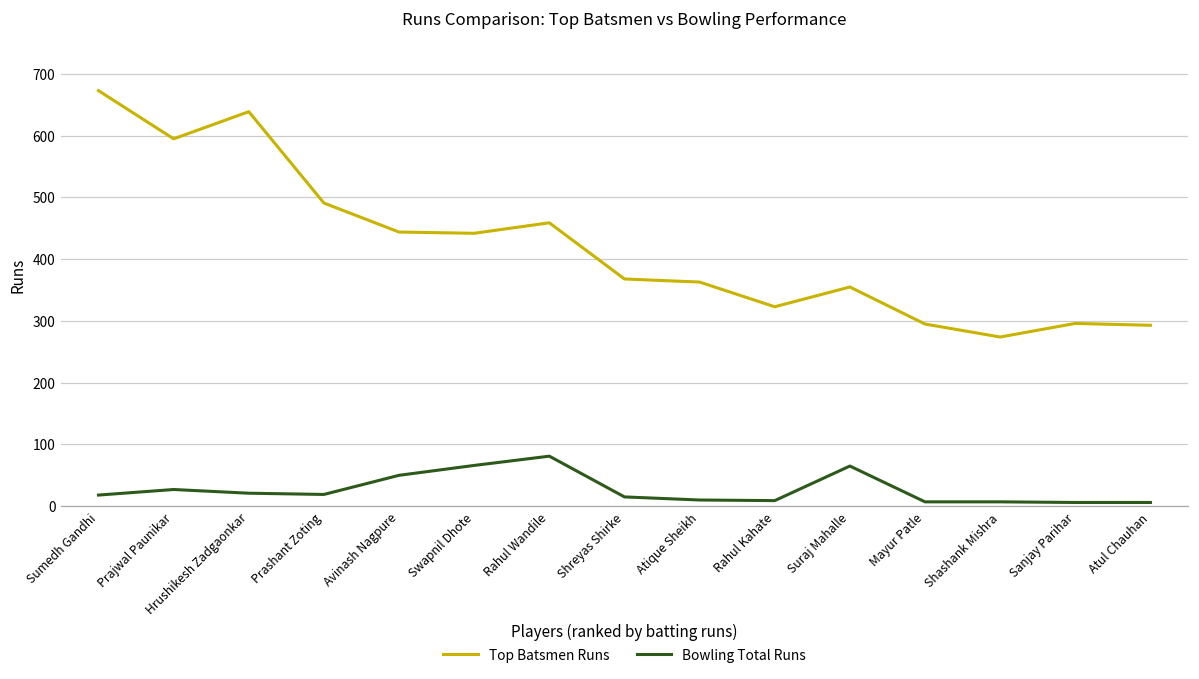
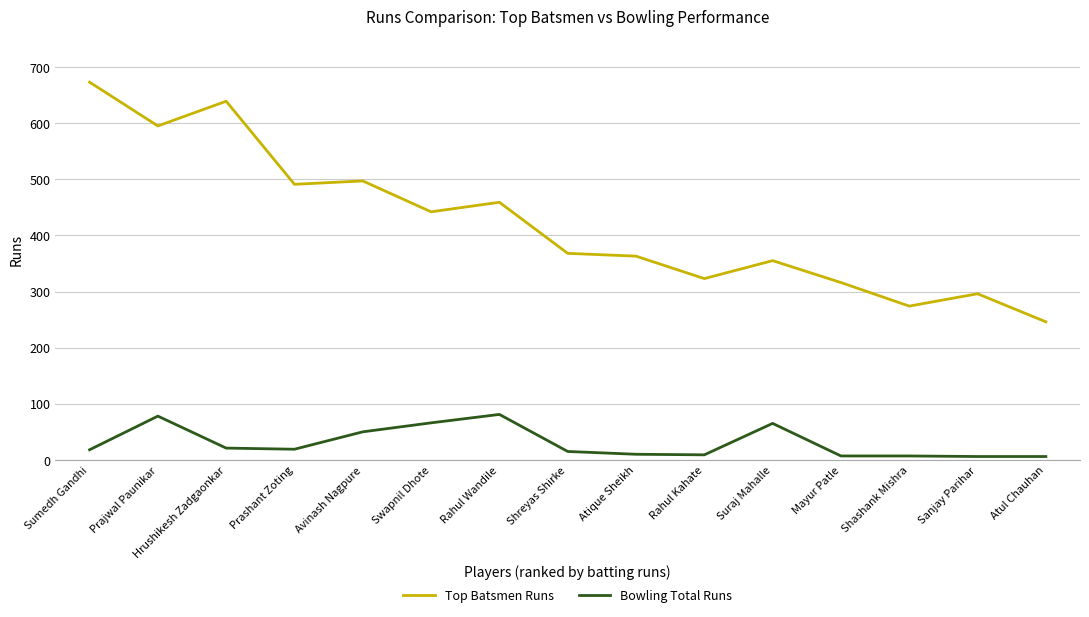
Bowling Total Runs, Prajwal Paunikar: 30 -> 80
Top Batsmen Runs, Avinash Nagpure: 440 -> 500
Top Batsmen Runs, Mayur Patle: 300 -> 320
Top Batsmen Runs, Atul Chauhan: 290 -> 250
